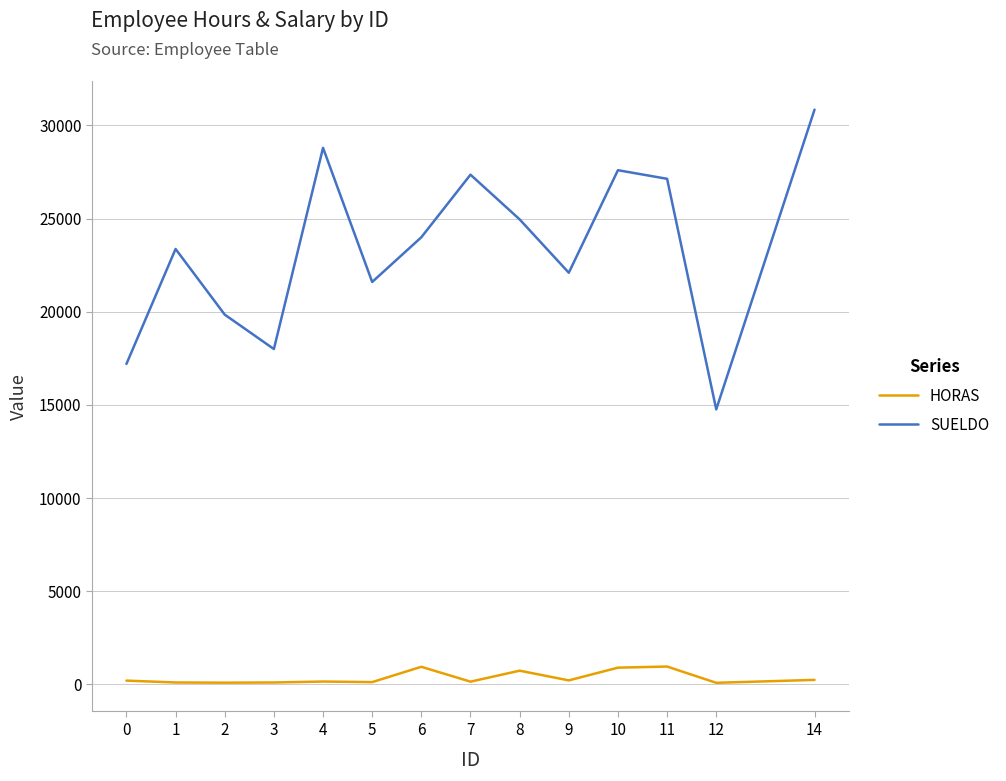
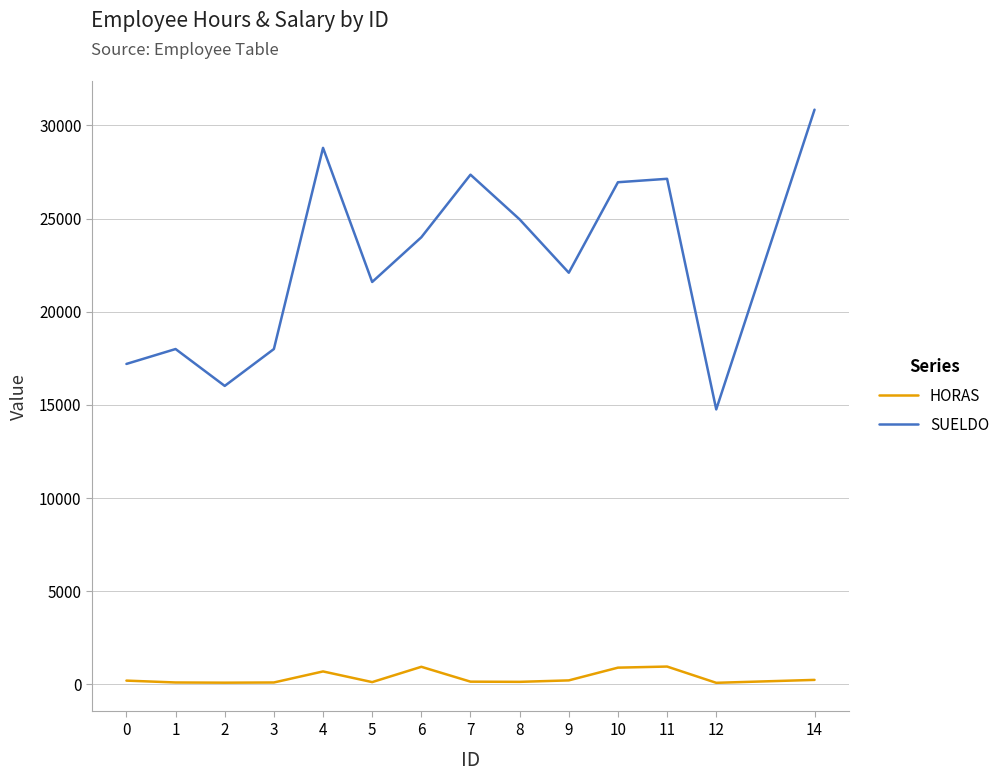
SUELDO, 1: 23400 -> 18000
SUELDO, 2: 19800 -> 16000
HORAS, 4: 200 -> 700
HORAS, 8: 700 -> 100
SUELDO, 10: 27600 -> 27000
